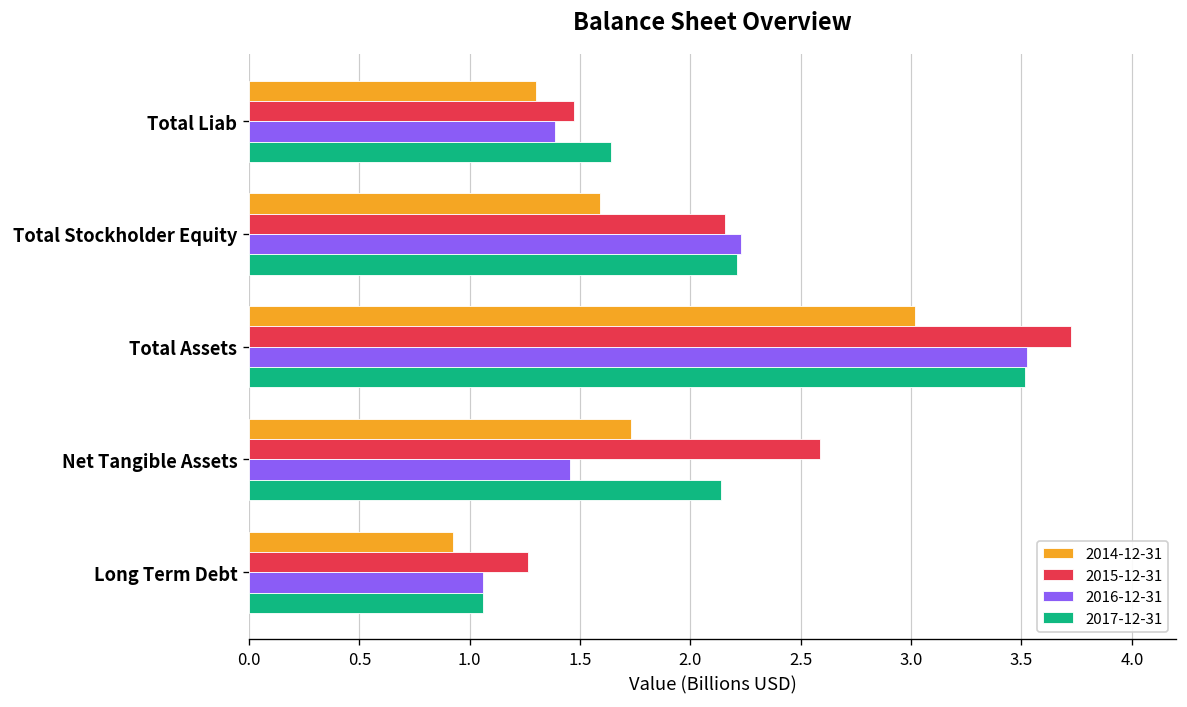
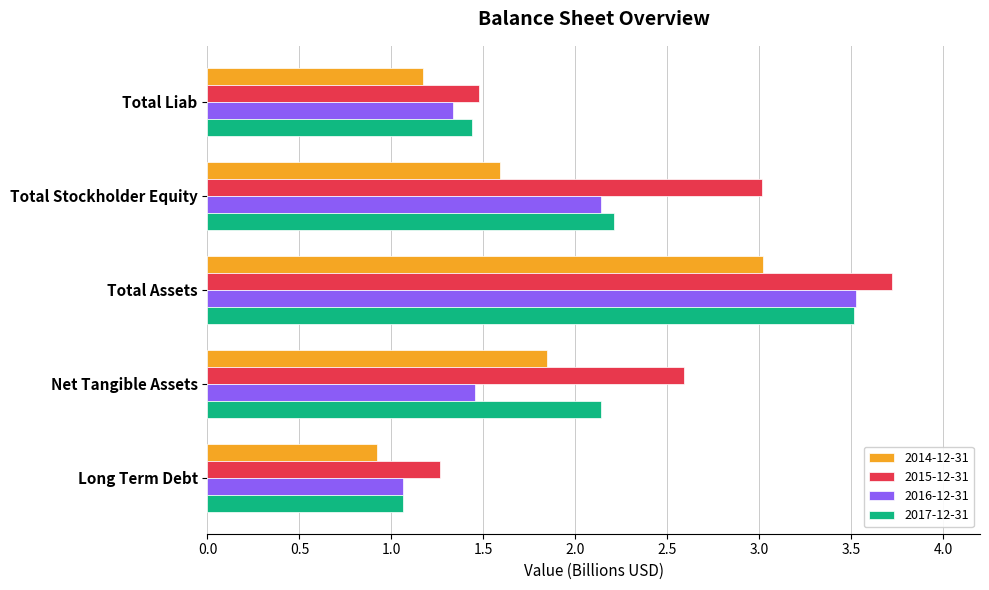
2014-12-31, Total Liab: 1.30 -> 1.17
2016-12-31, Total Liab: 1.39 -> 1.33
2017-12-31, Total Liab: 1.64 -> 1.44
2015-12-31, Total Stockholder Equity: 2.16 -> 3.02
2016-12-31, Total Stockholder Equity: 2.23 -> 2.14
2014-12-31, Net Tangible Assets: 1.73 -> 1.85
